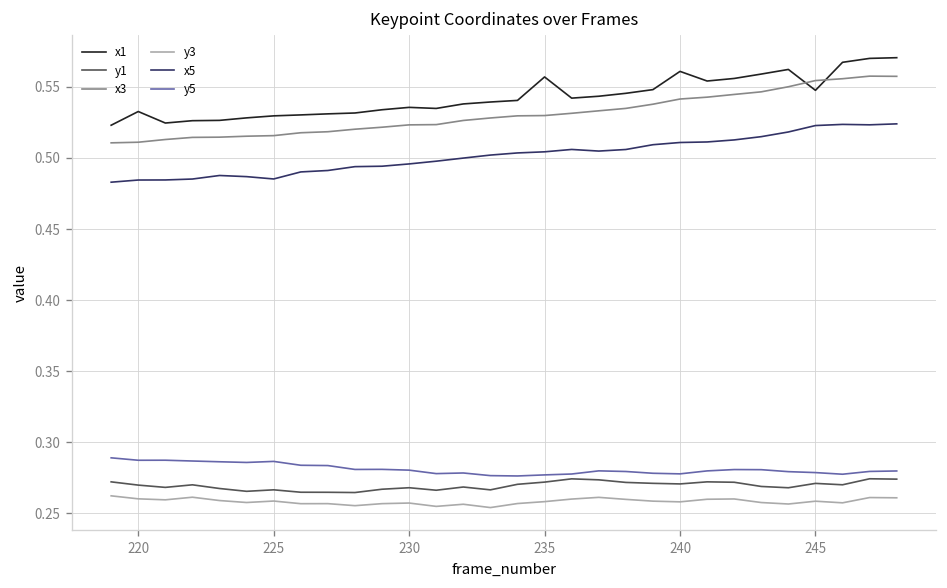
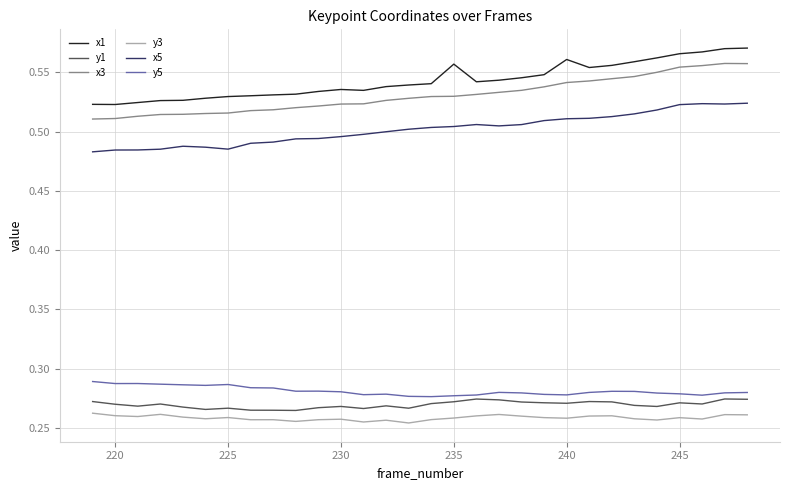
x1, 220: 0.533 -> 0.523
x1, 245: 0.548 -> 0.566
